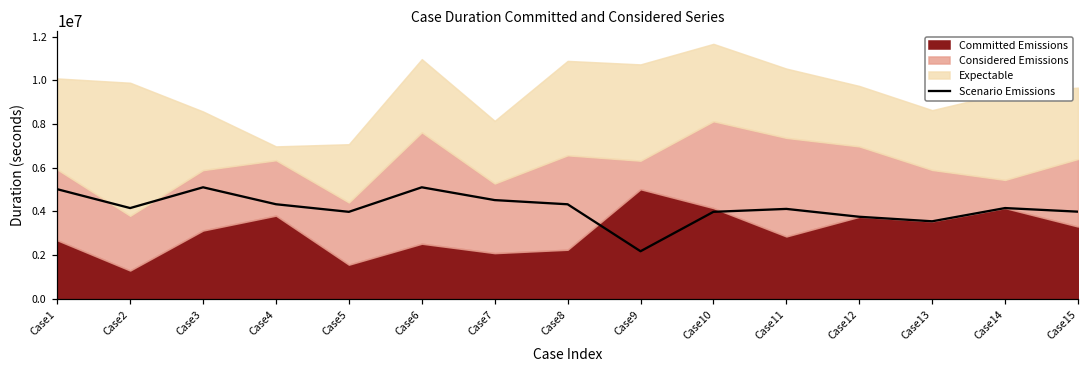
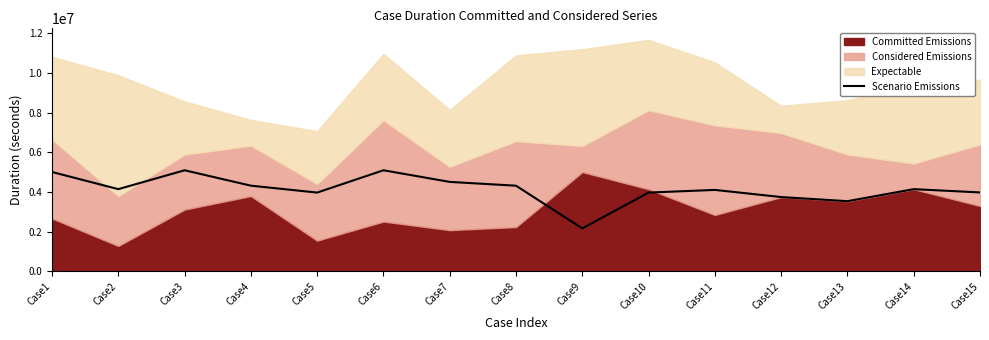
Considered Emissions, Case1: 3200000 -> 4000000
Expectable, Case4: 600000 -> 1300000
Expectable, Case9: 4400000 -> 4900000
Expectable, Case12: 2800000 -> 1400000
